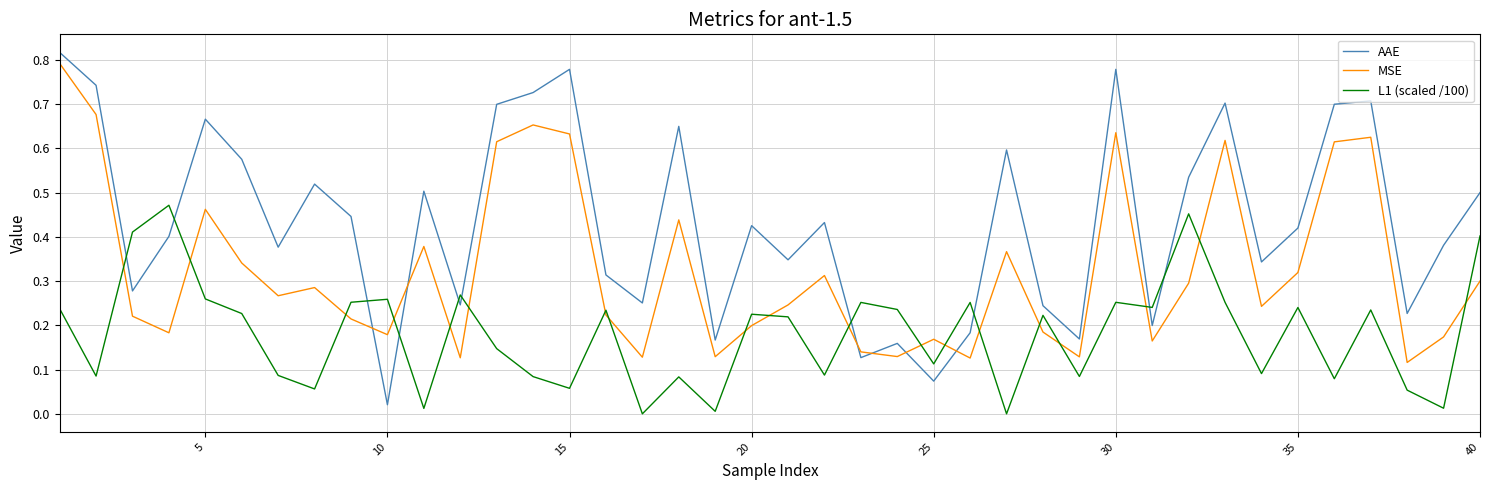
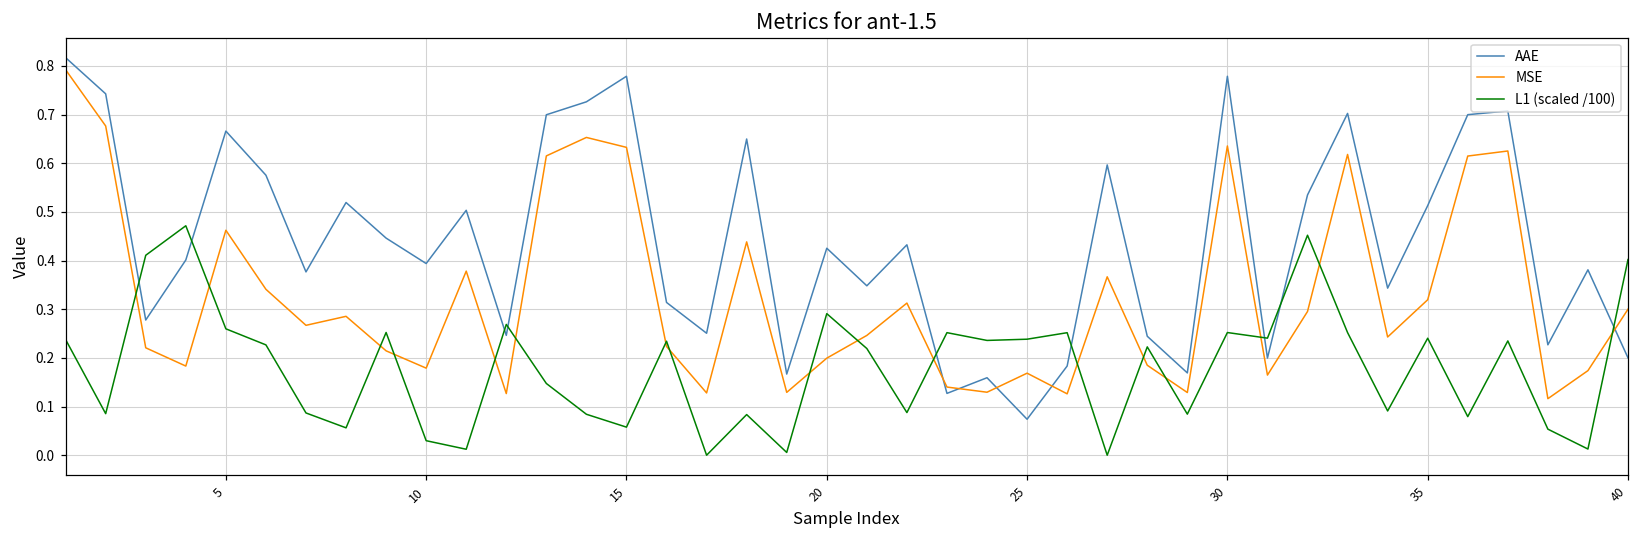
AAE, 10: 0.02 -> 0.39
L1 (scaled /100), 10: 0.26 -> 0.03
L1 (scaled /100), 20: 0.23 -> 0.29
L1 (scaled /100), 25: 0.11 -> 0.24
AAE, 35: 0.42 -> 0.51
AAE, 40: 0.5 -> 0.2
